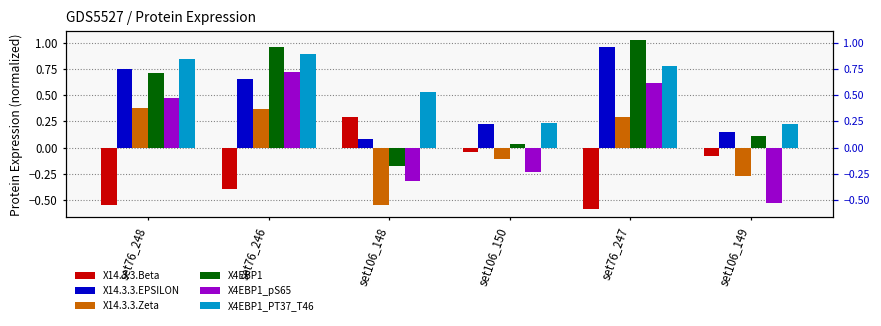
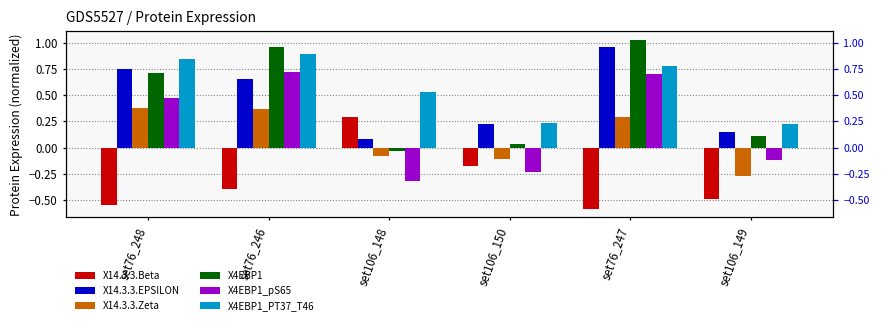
X14.3.3.Zeta, set106_148: -0.6 -> -0.1
X4EBP1, set106_148: -0.2 -> 0.0
X14.3.3.Beta, set106_150: 0.0 -> -0.2
X4EBP1_pS65, set76_247: 0.6 -> 0.7
X14.3.3.Beta, set106_149: -0.1 -> -0.5
X4EBP1_pS65, set106_149: -0.5 -> -0.1
